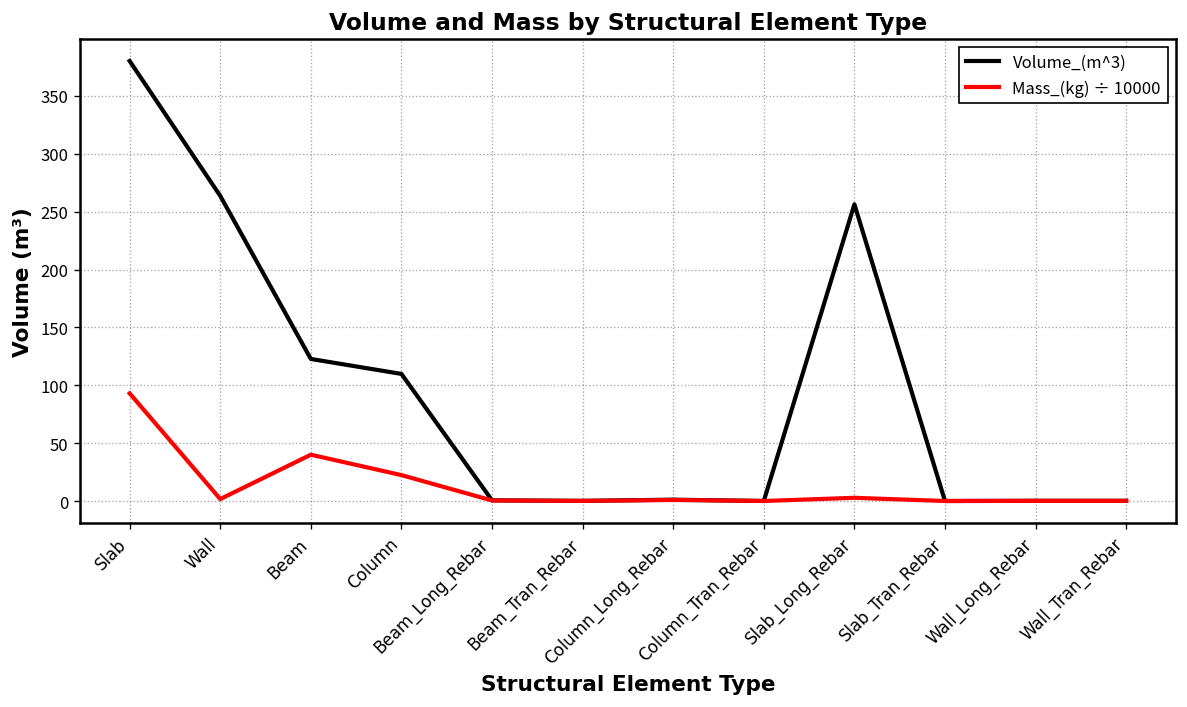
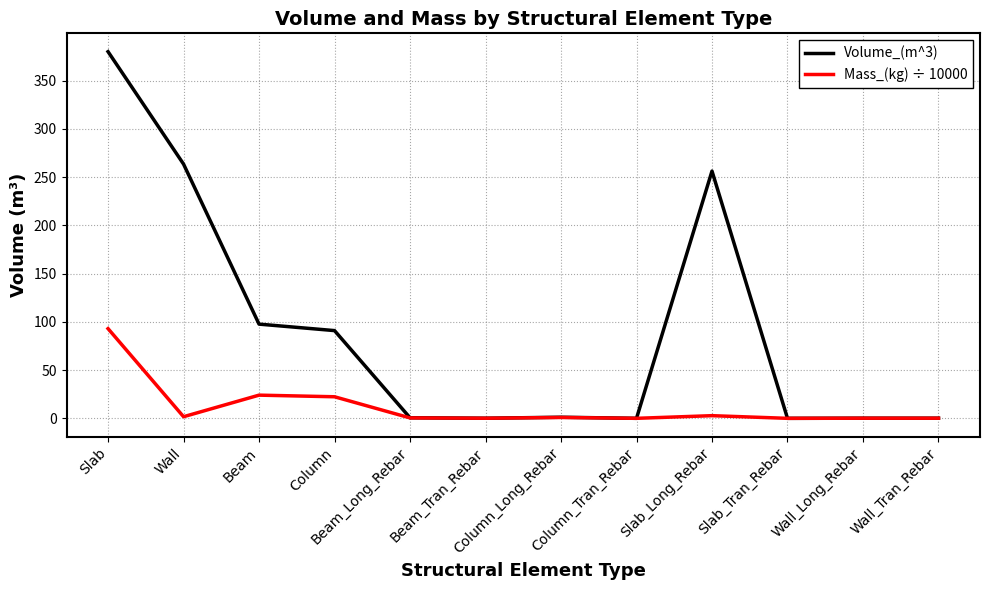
Volume_(m^3), Beam: 120 -> 100
Mass_(kg) ÷ 10000, Beam: 40 -> 20
Volume_(m^3), Column: 110 -> 90
